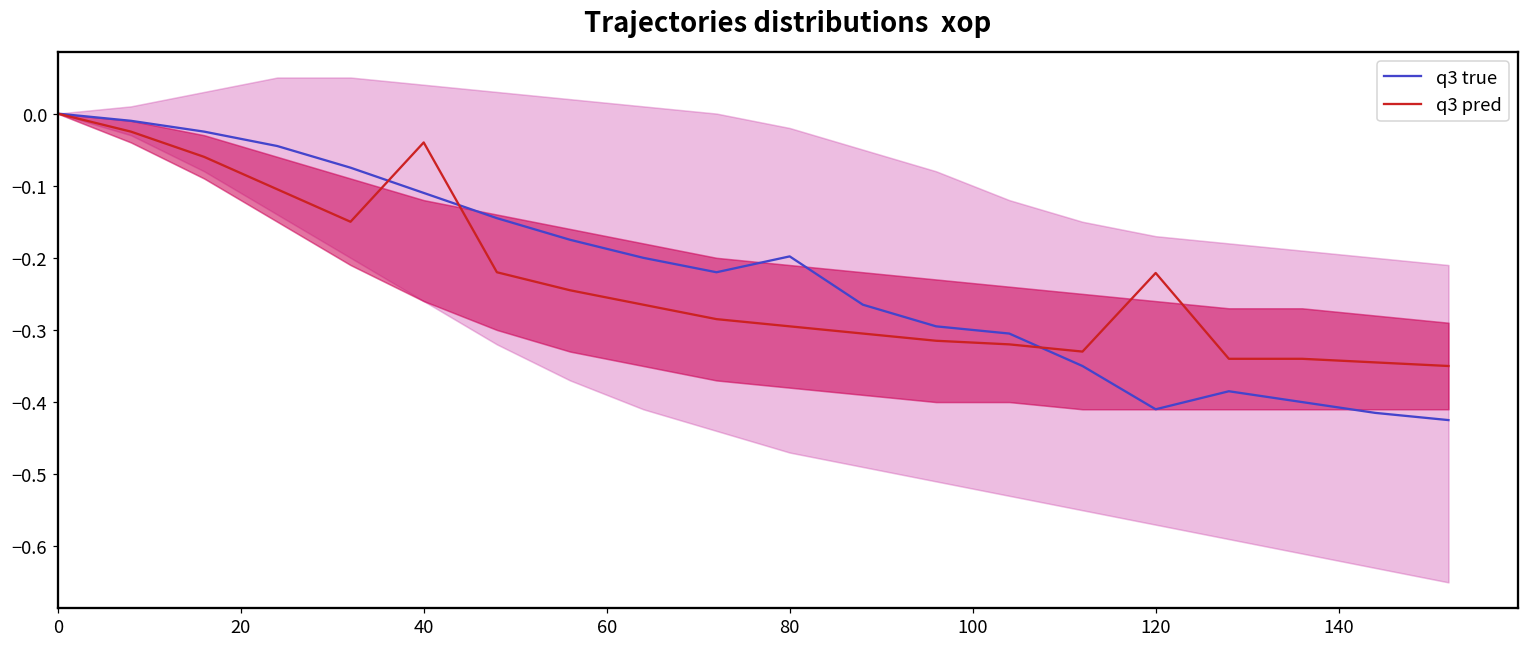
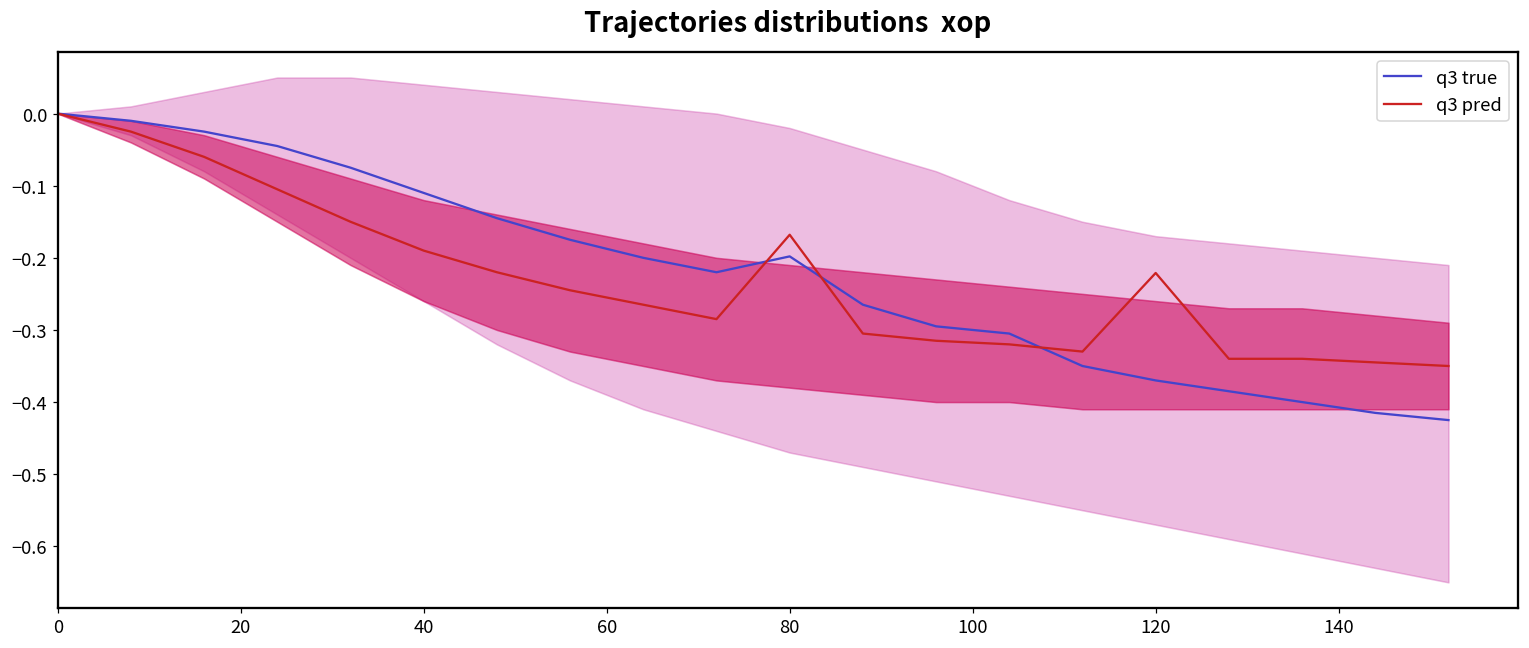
q3 pred, 40: -0.04 -> -0.19
q3 pred, 80: -0.30 -> -0.17
q3 true, 120: -0.41 -> -0.37
